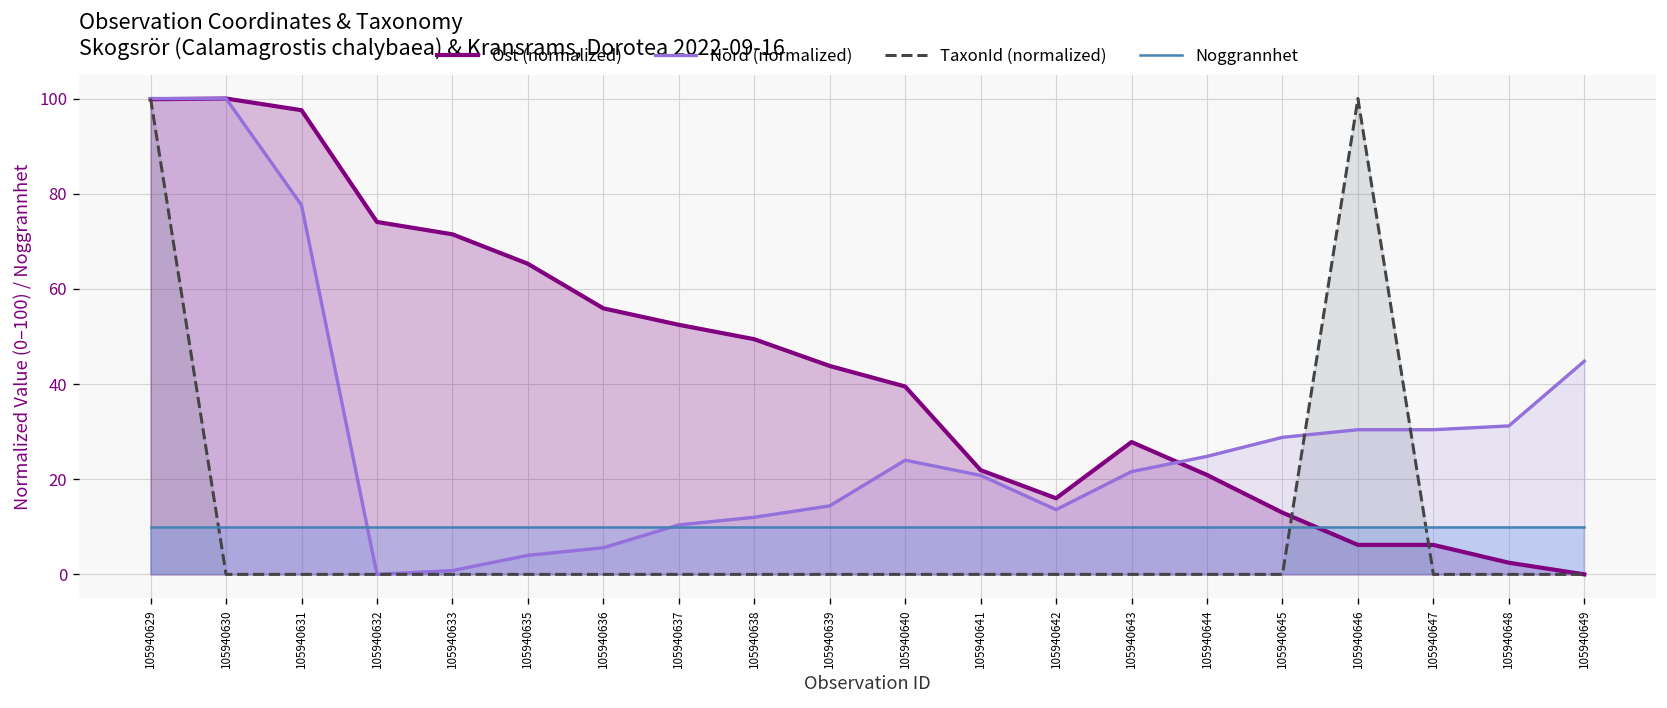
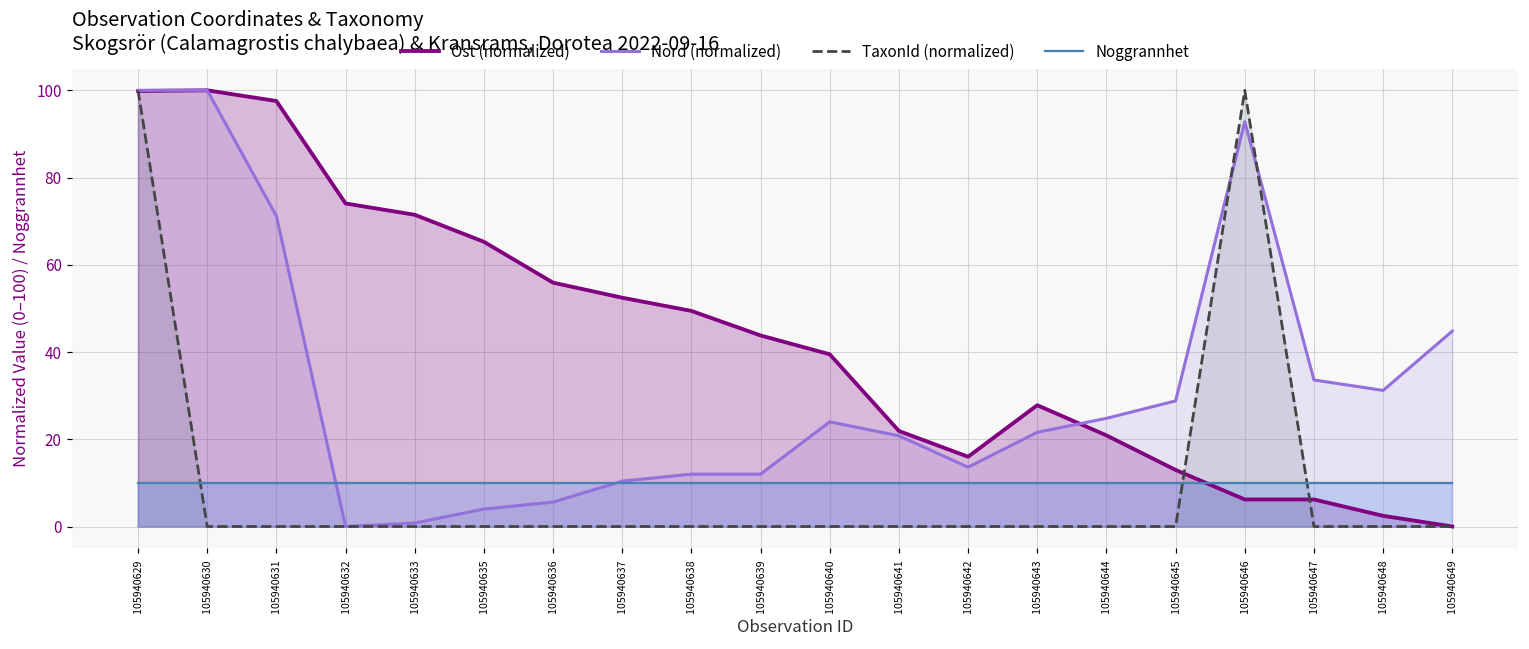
Nord (normalized), 105940631: 78 -> 71
Nord (normalized), 105940639: 14 -> 12
Nord (normalized), 105940646: 30 -> 93
Nord (normalized), 105940647: 30 -> 34
